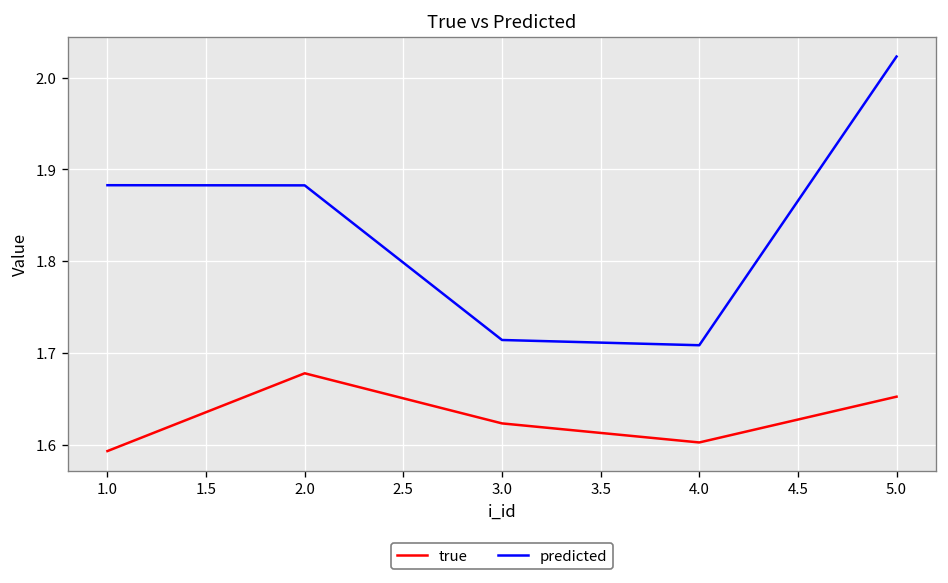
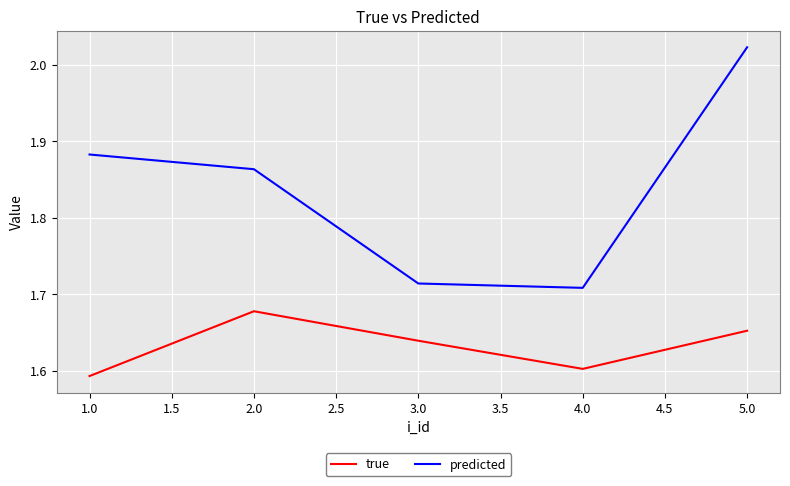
predicted, 2.0: 1.88 -> 1.86
true, 3.0: 1.62 -> 1.64
